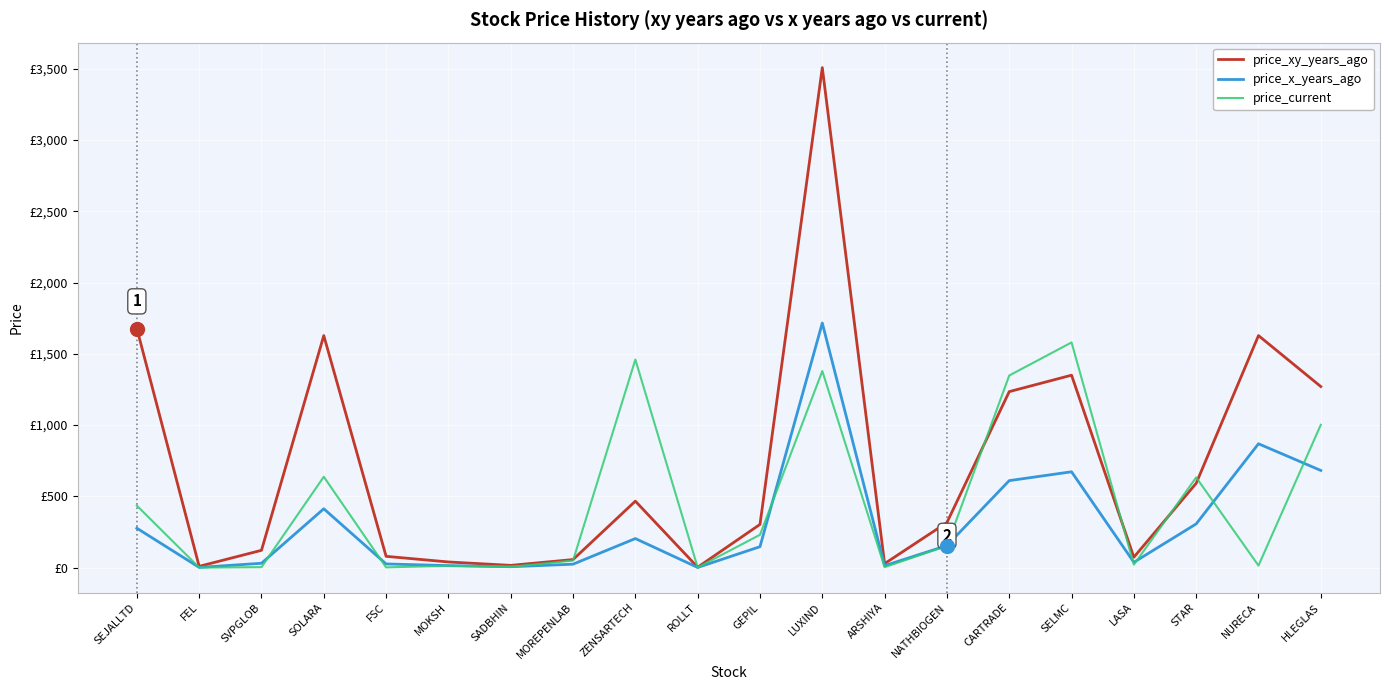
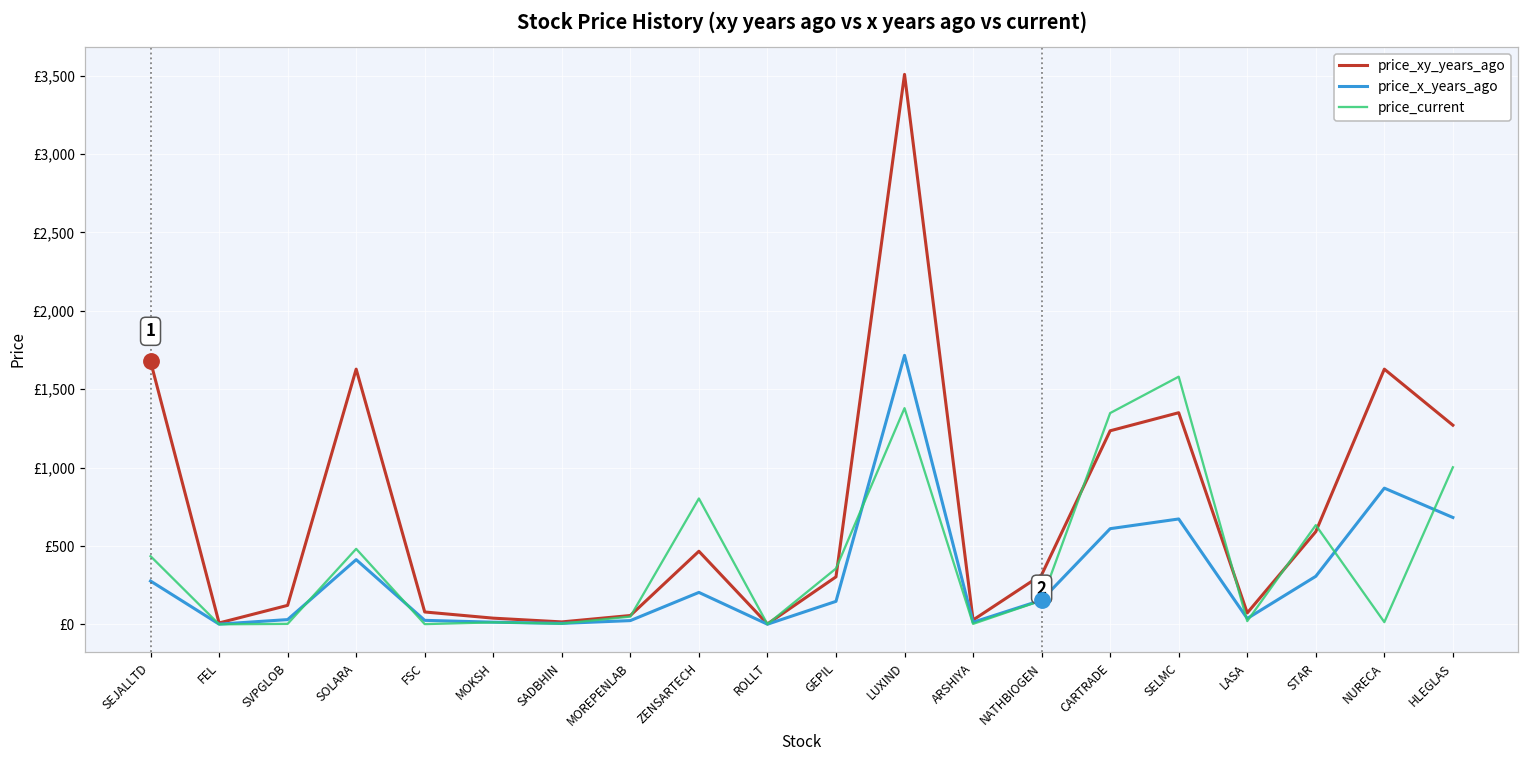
price_current, SOLARA: £640 -> £480
price_current, ZENSARTECH: £1,460 -> £800
price_current, GEPIL: £230 -> £360
